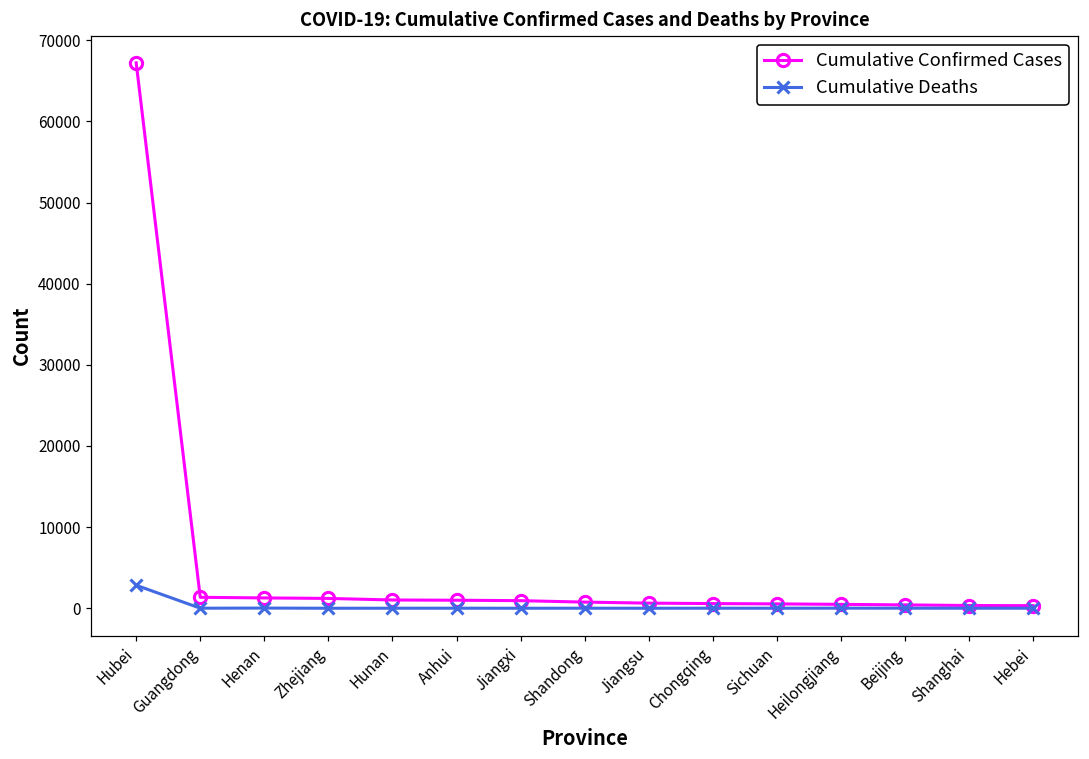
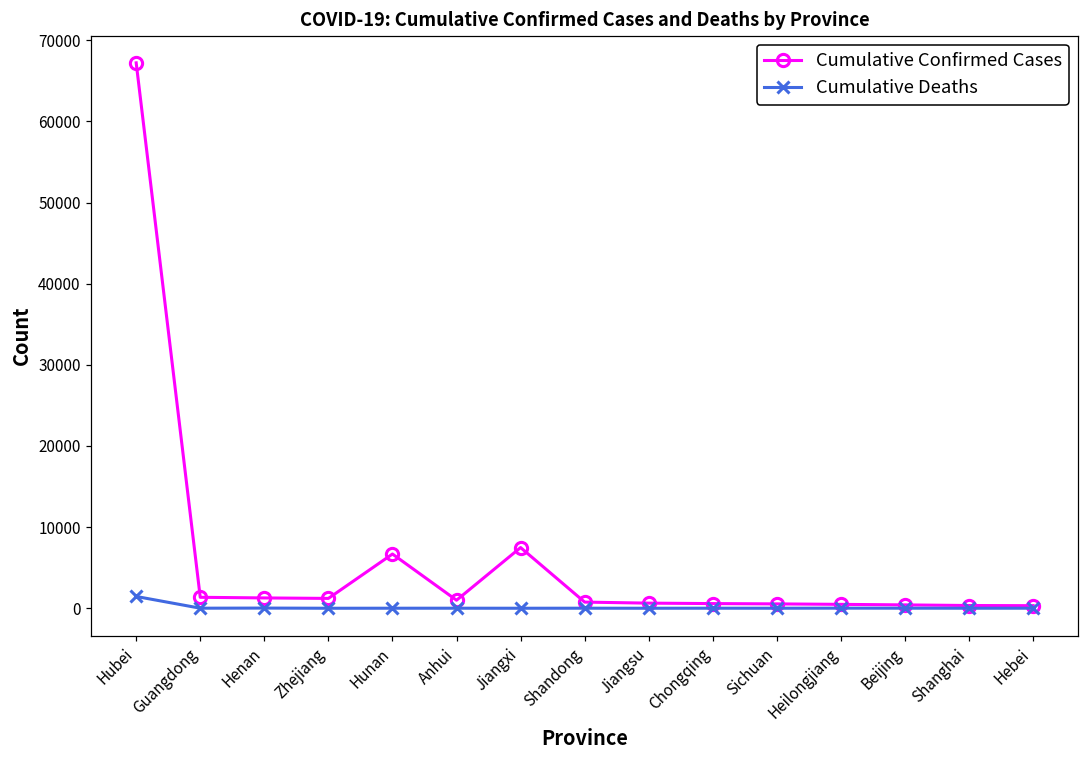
Cumulative Deaths, Hubei: 3000 -> 1000
Cumulative Confirmed Cases, Hunan: 1000 -> 7000
Cumulative Confirmed Cases, Jiangxi: 1000 -> 7000
